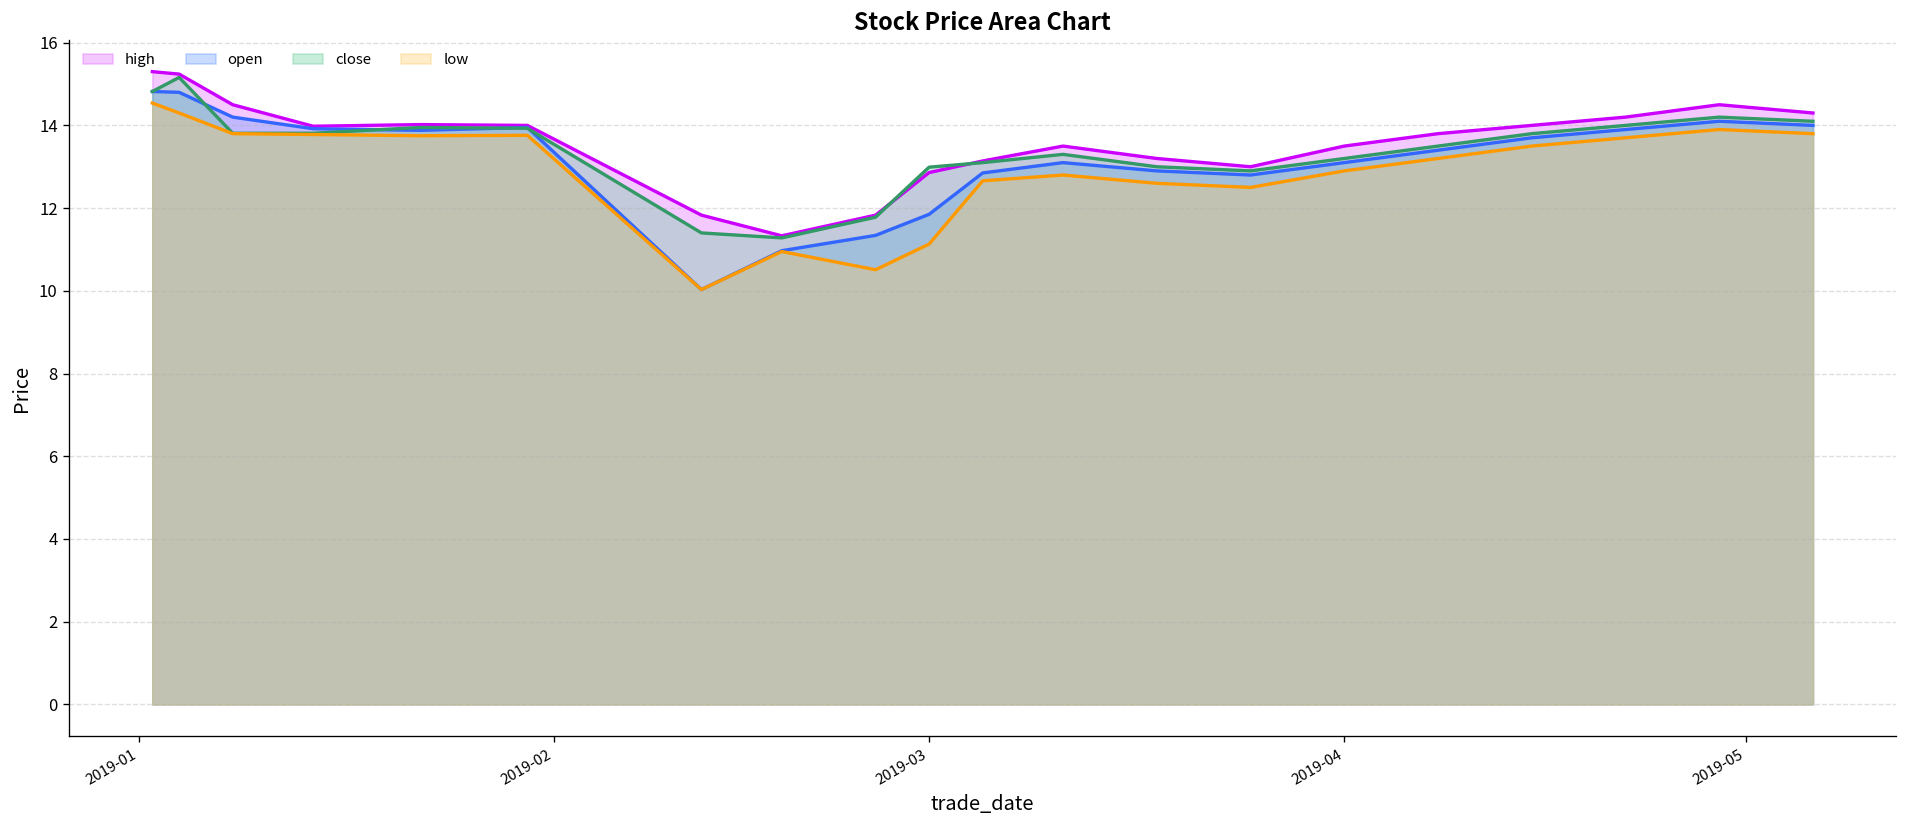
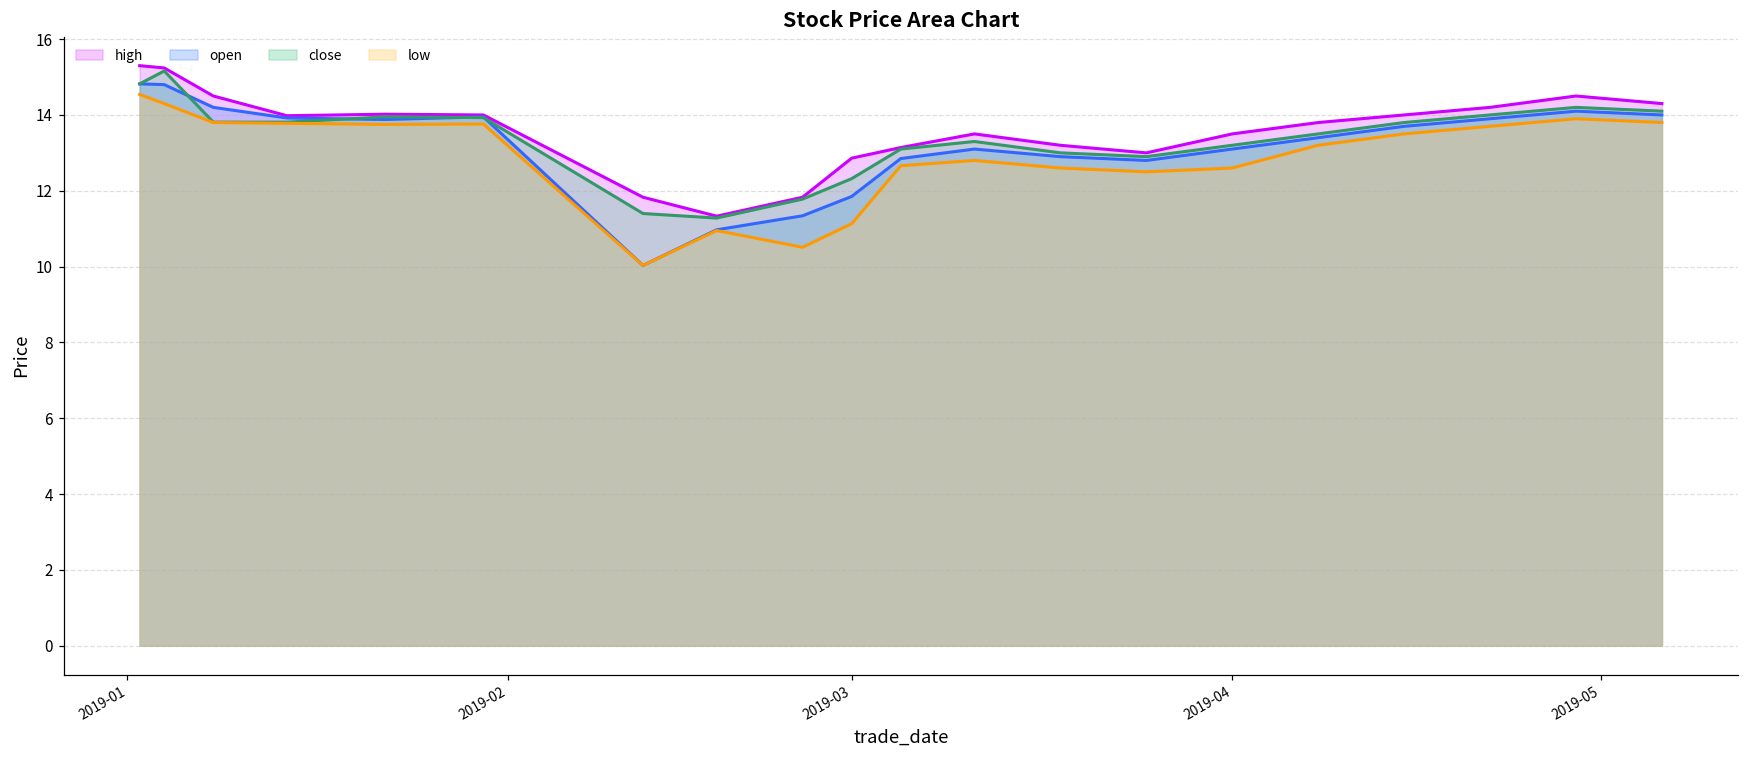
close, 2019-03: 13.0 -> 12.3
low, 2019-04: 12.9 -> 12.6
